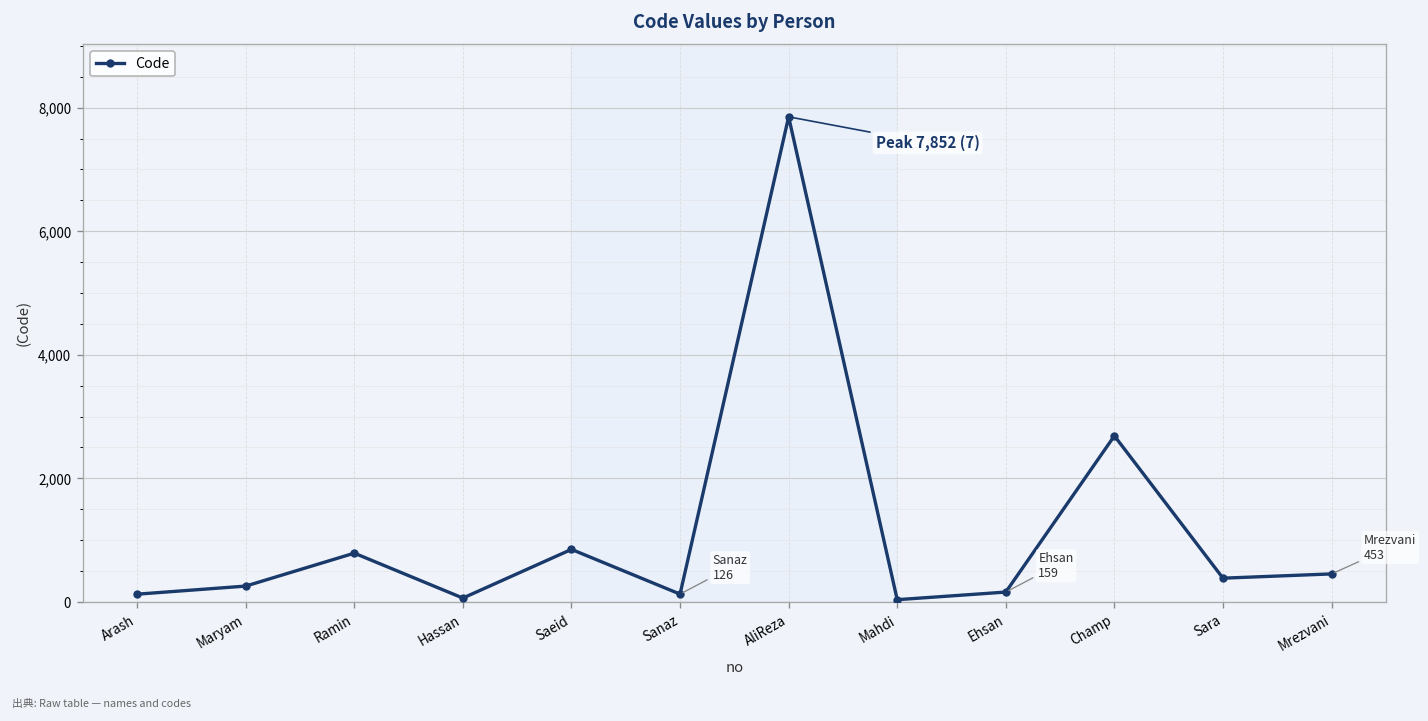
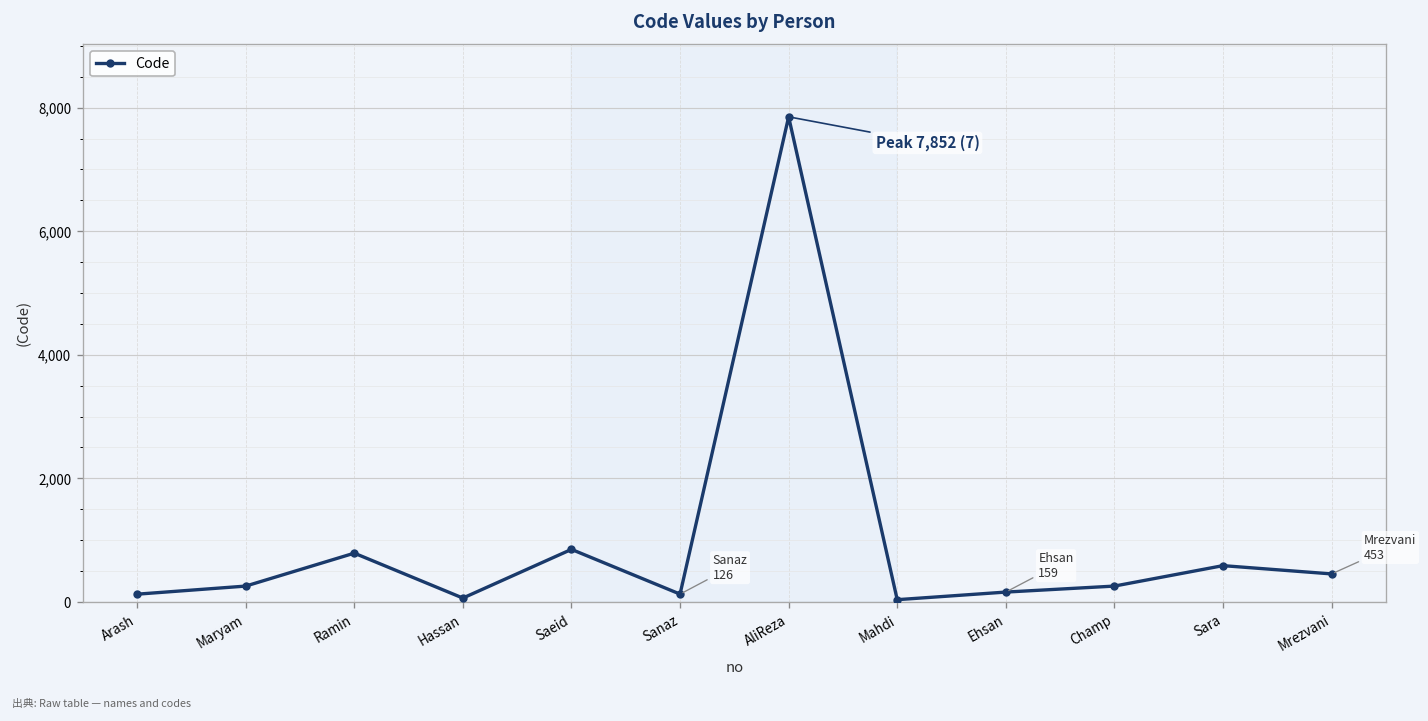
Champ: 2,700 -> 300
Sara: 400 -> 600
